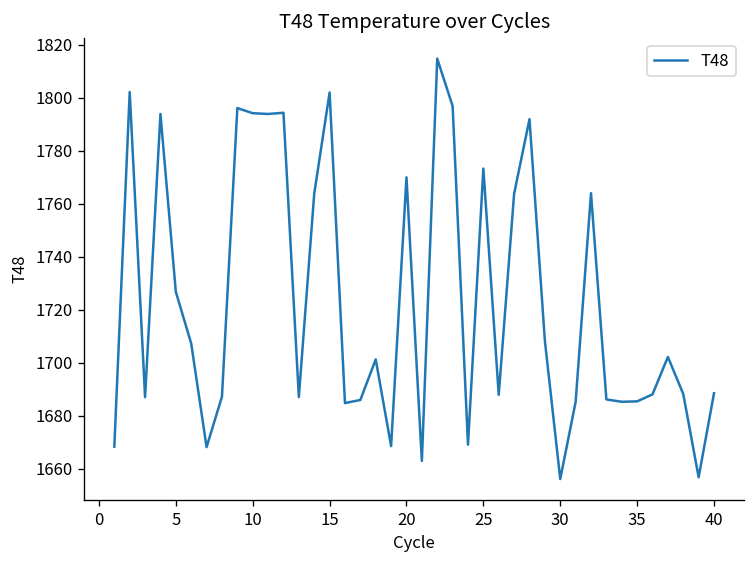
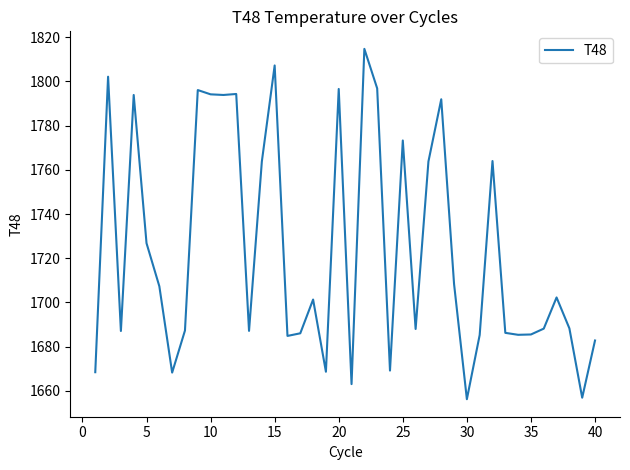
15: 1802 -> 1807
20: 1770 -> 1797
40: 1689 -> 1683
